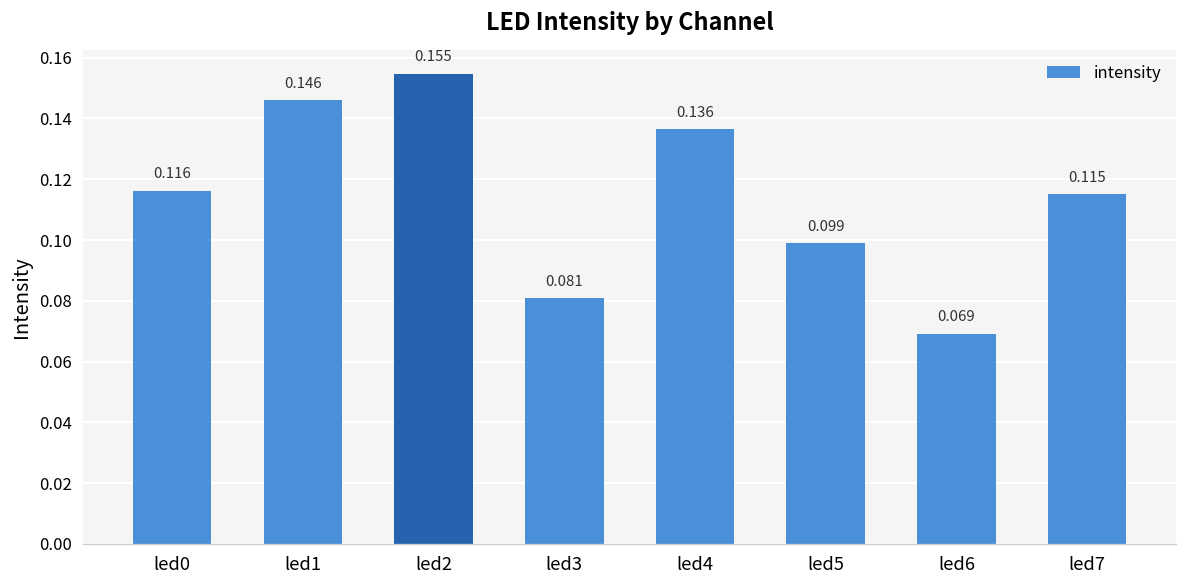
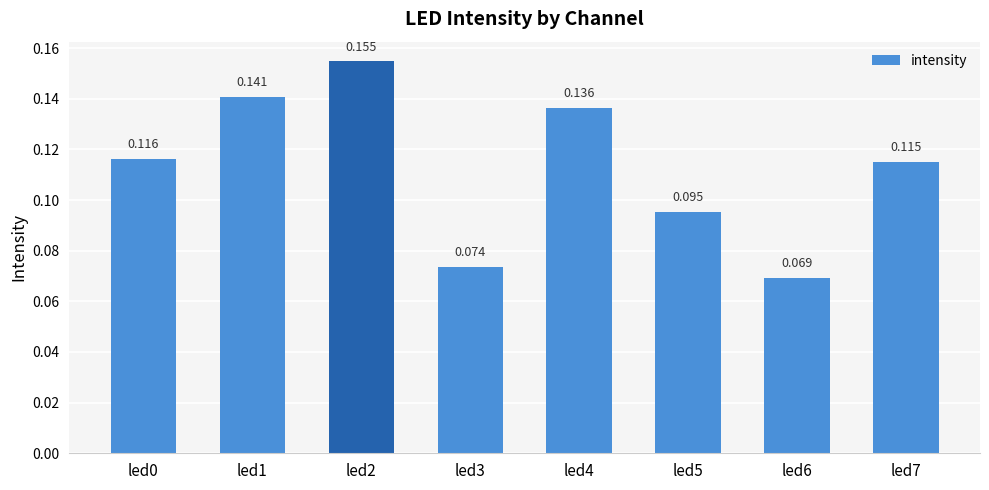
led1: 0.146 -> 0.141
led3: 0.081 -> 0.074
led5: 0.099 -> 0.095
